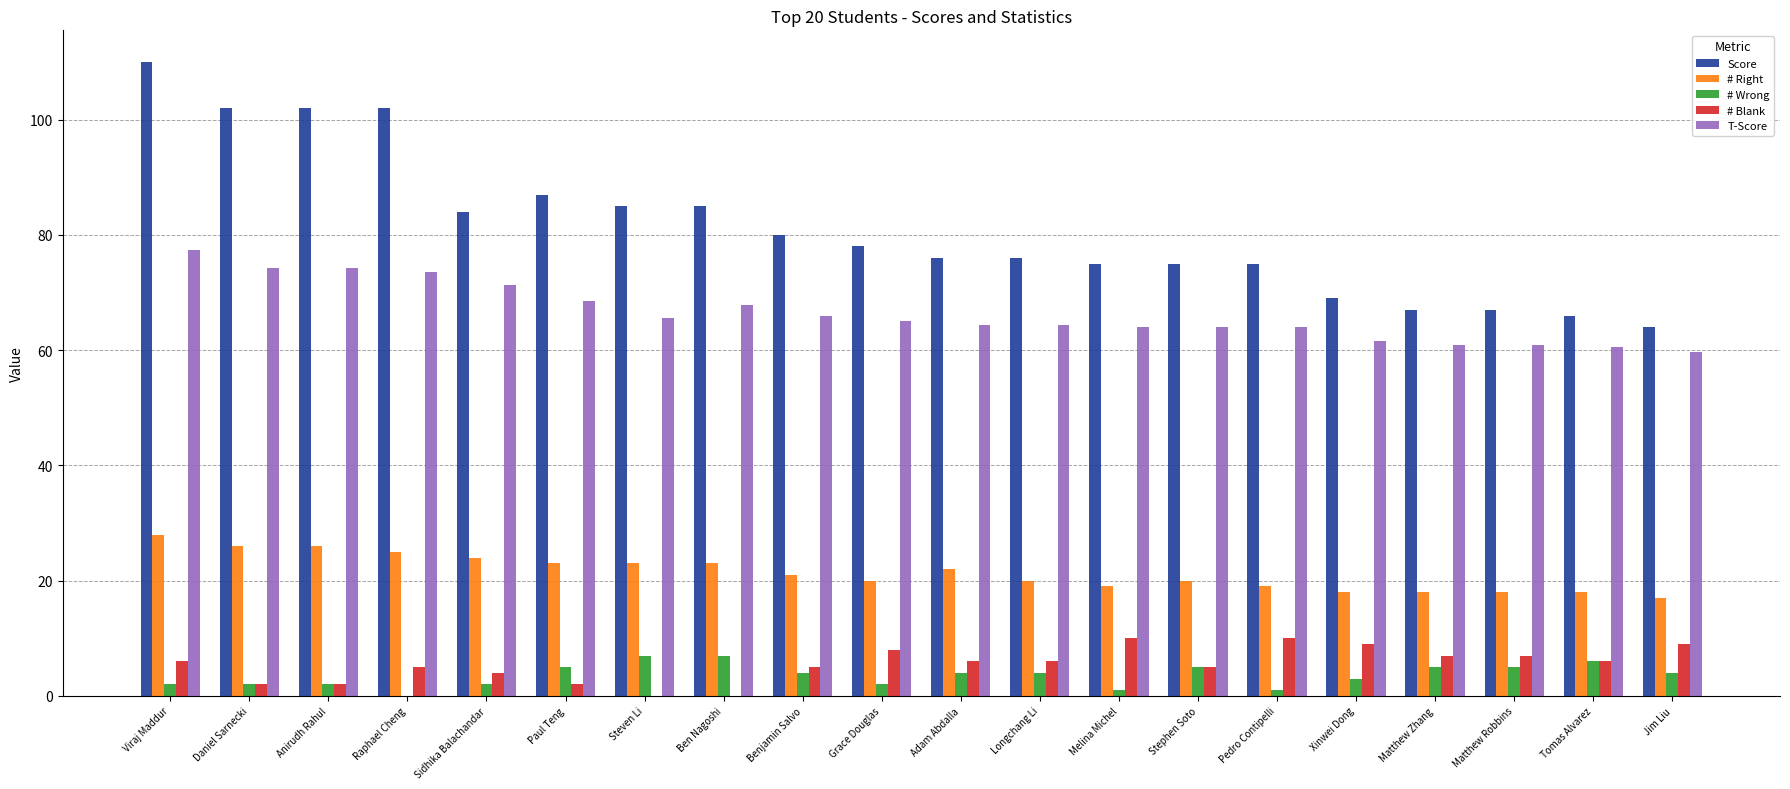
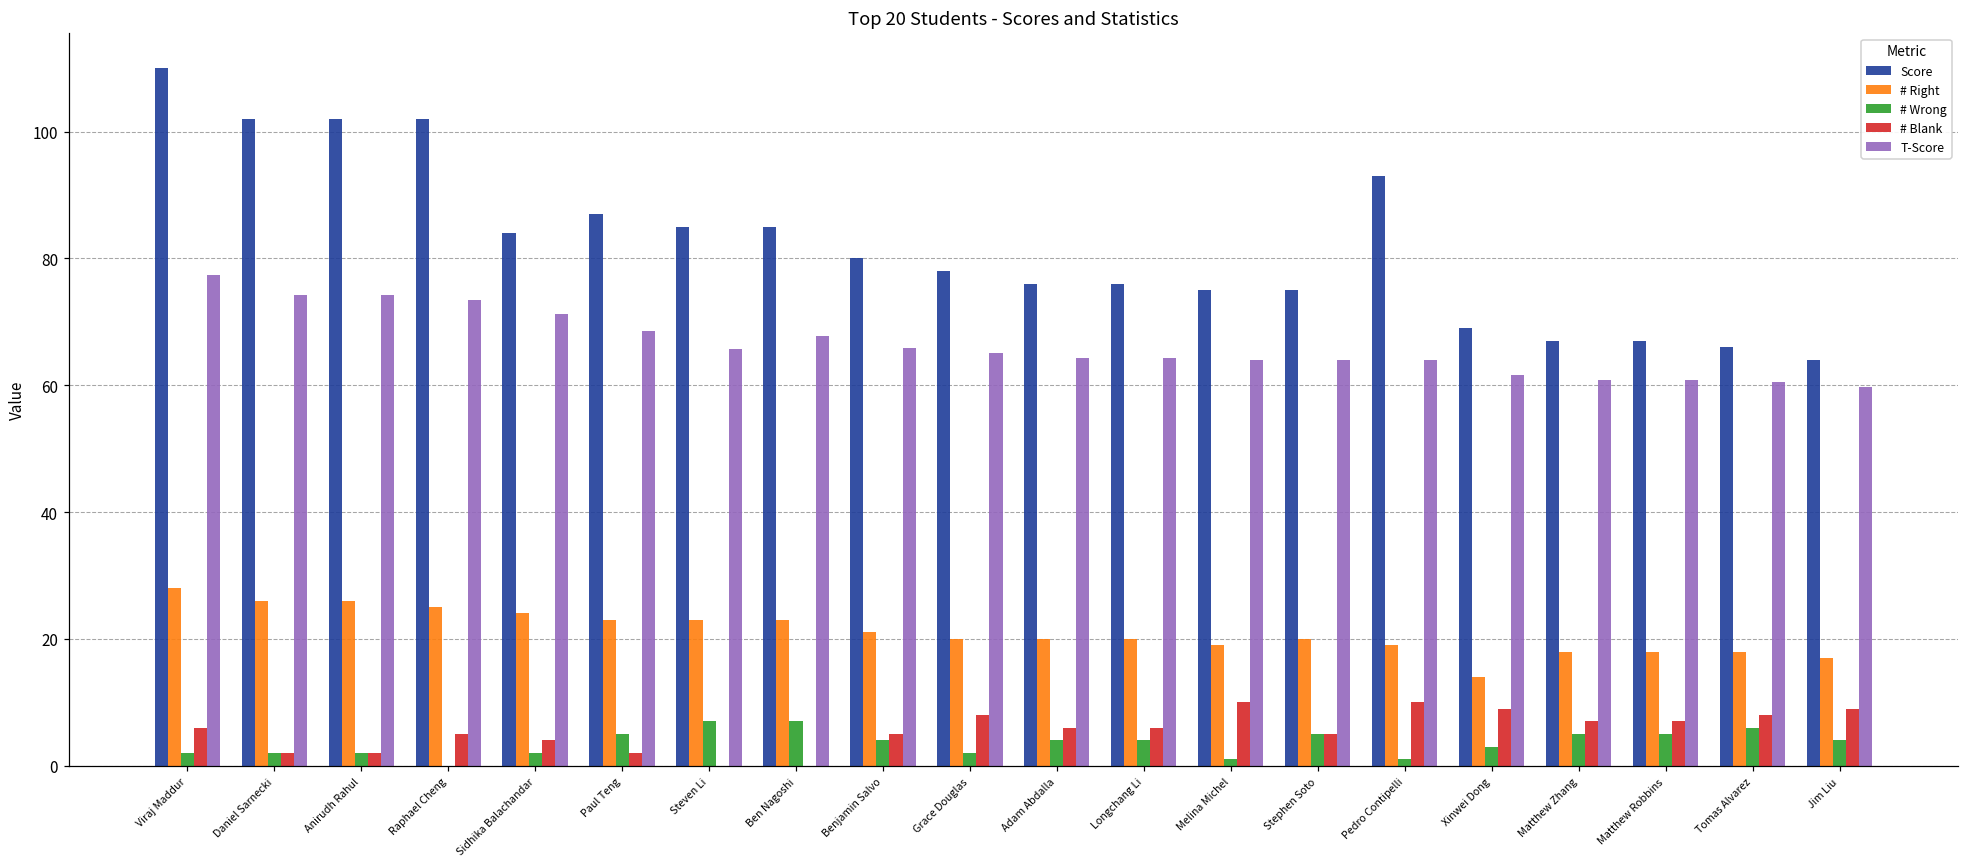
# Right, Adam Abdalla: 22 -> 20
Score, Pedro Contipelli: 75 -> 93
# Right, Xinwei Dong: 18 -> 14
# Blank, Tomas Alvarez: 6 -> 8
